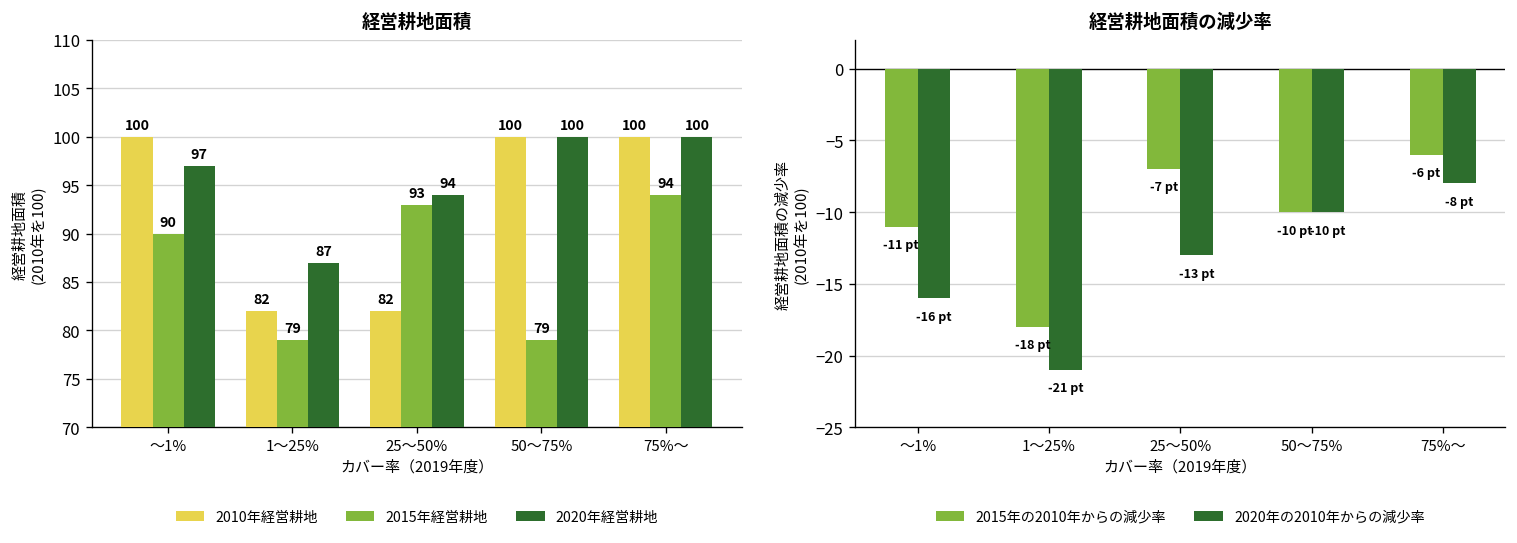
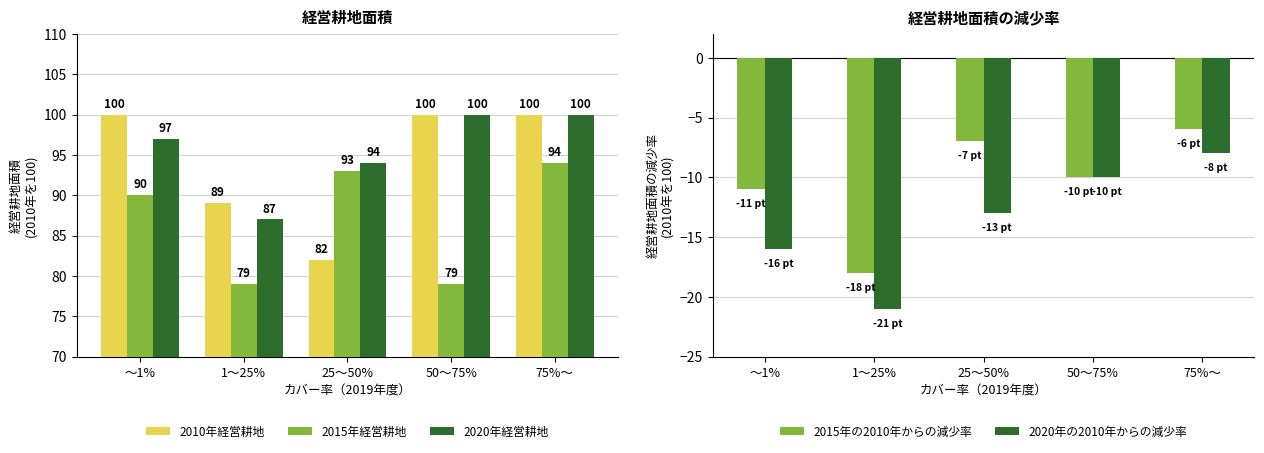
経営耕地面積, 2010年経営耕地, 1〜25%: 82 -> 89
